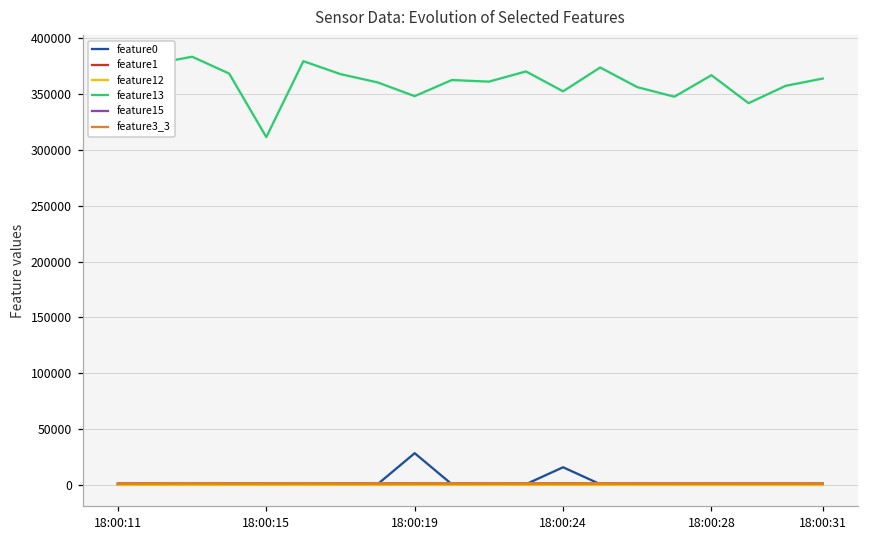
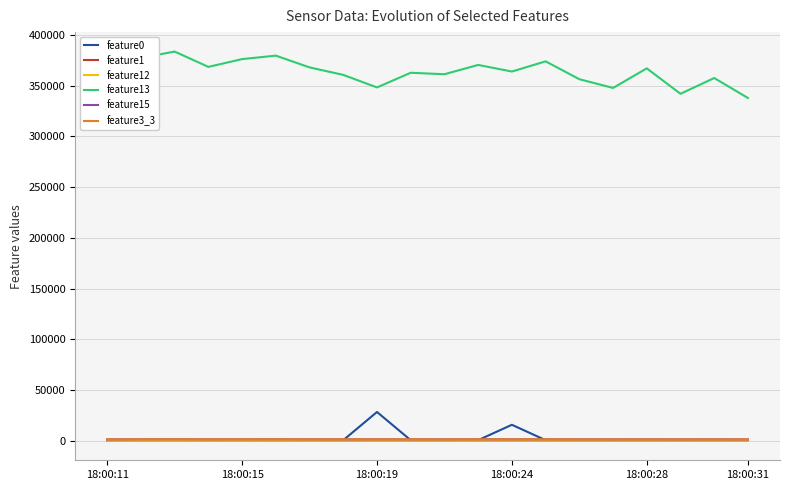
feature13, 18:00:15: 312000 -> 376000
feature13, 18:00:24: 353000 -> 364000
feature13, 18:00:31: 364000 -> 338000
